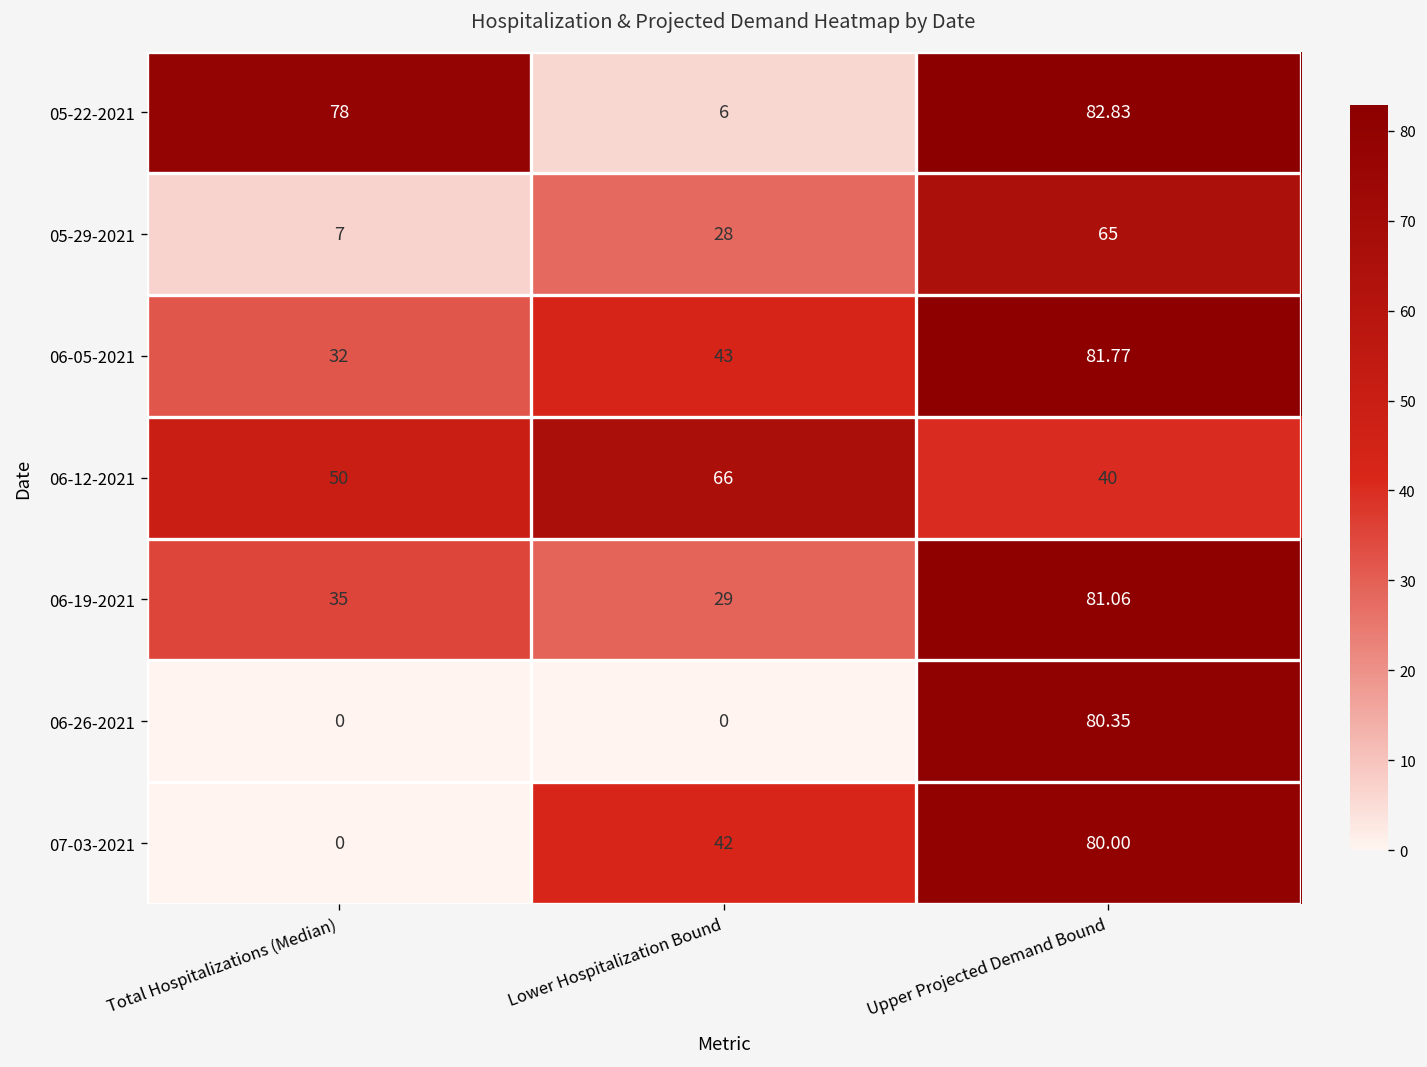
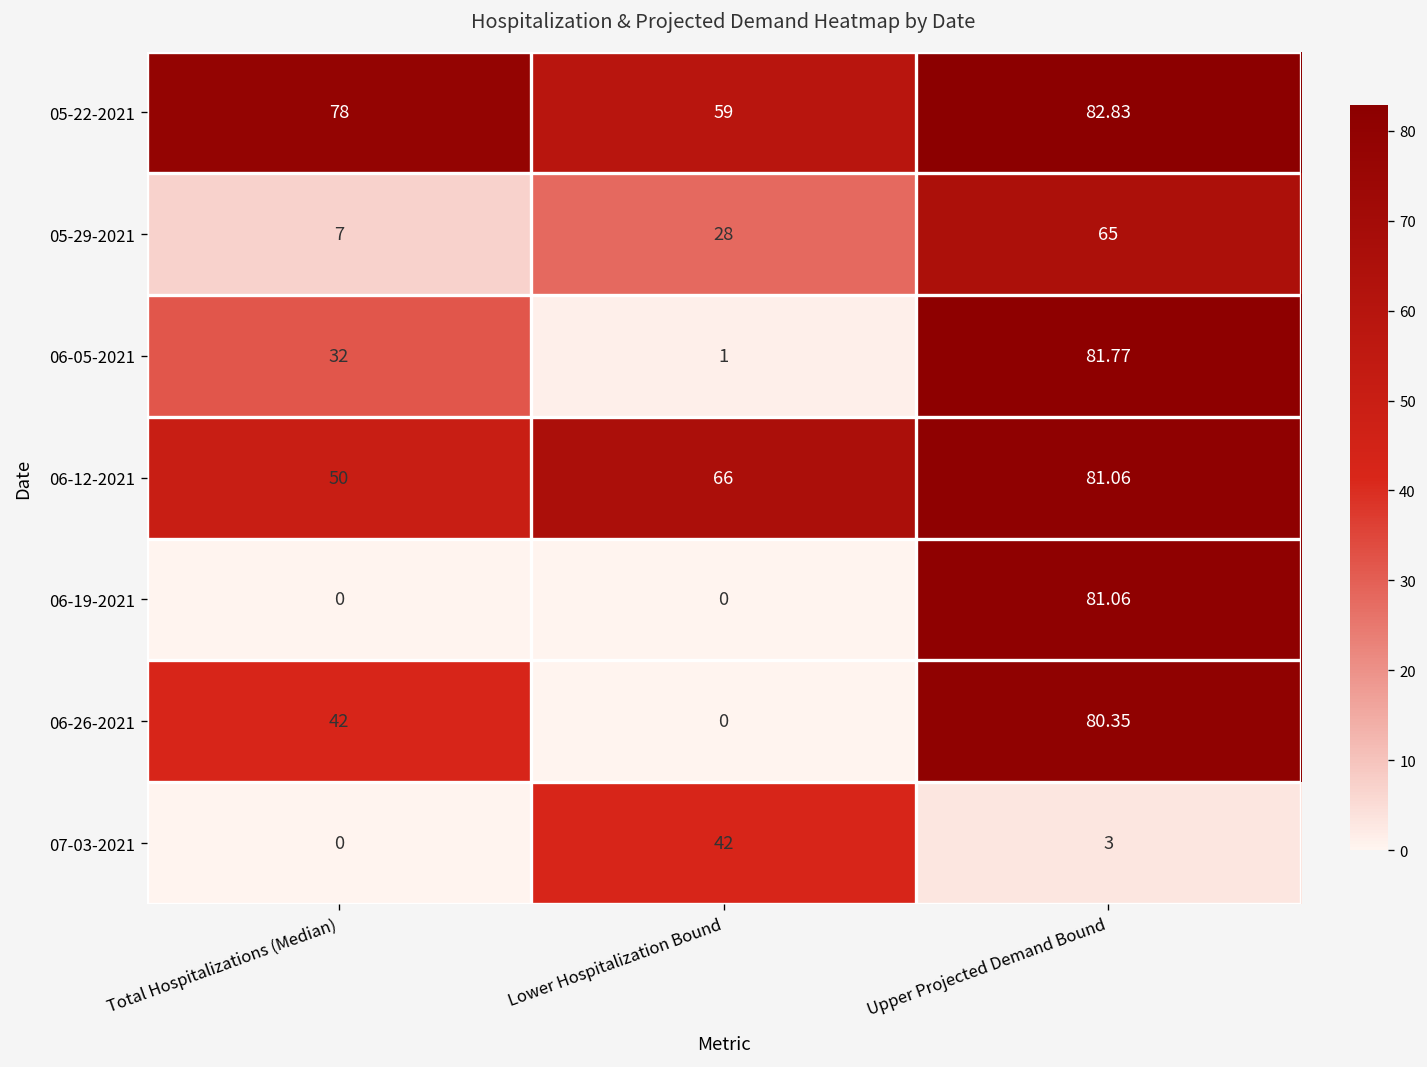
05-22-2021, Lower Hospitalization Bound: 6 -> 59
06-05-2021, Lower Hospitalization Bound: 43 -> 1
06-12-2021, Upper Projected Demand Bound: 40 -> 81.06
06-19-2021, Total Hospitalizations (Median): 35 -> 0
06-19-2021, Lower Hospitalization Bound: 29 -> 0
06-26-2021, Total Hospitalizations (Median): 0 -> 42
07-03-2021, Upper Projected Demand Bound: 80.00 -> 3
